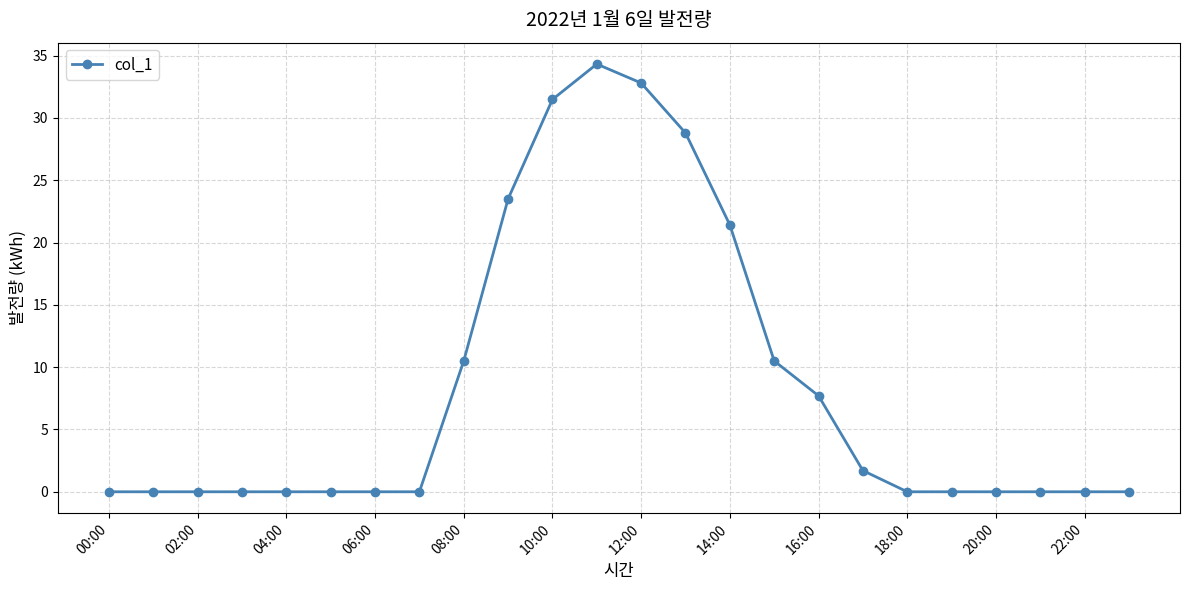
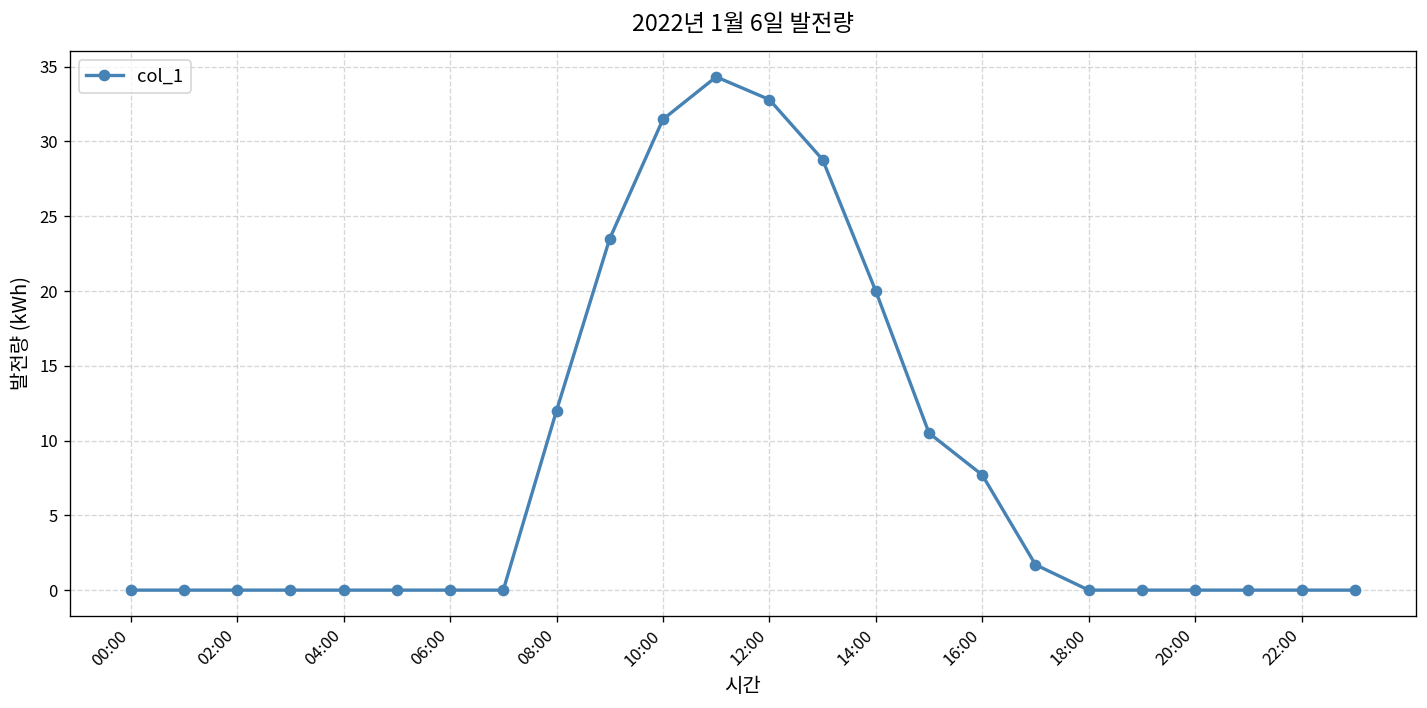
08:00: 10.5 -> 12.0
14:00: 21.4 -> 20.0
